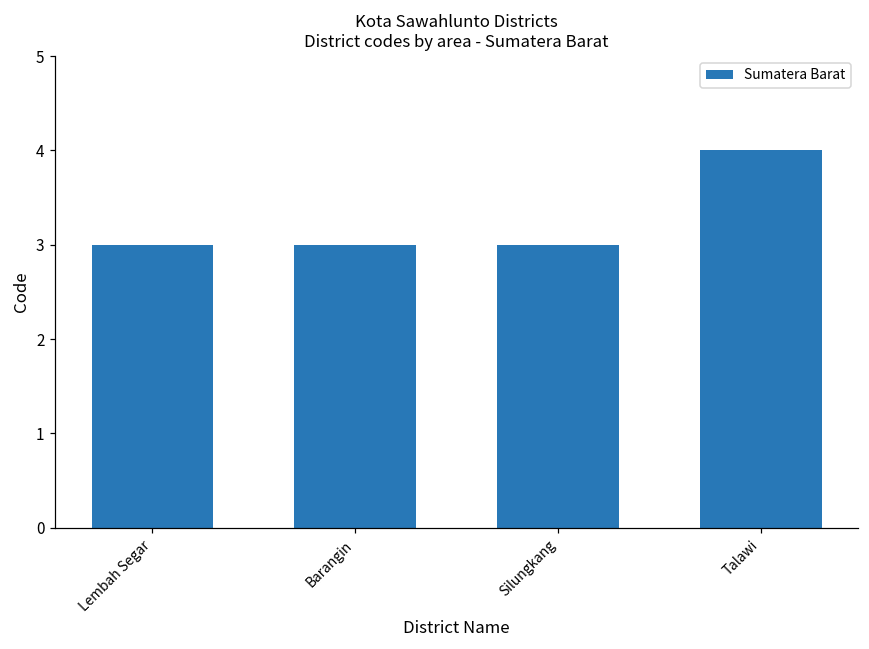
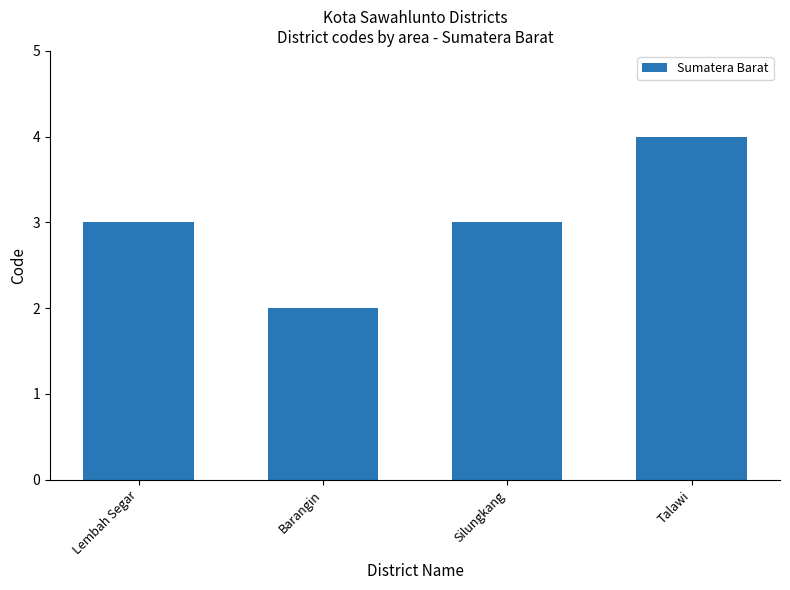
Barangin: 3 -> 2
